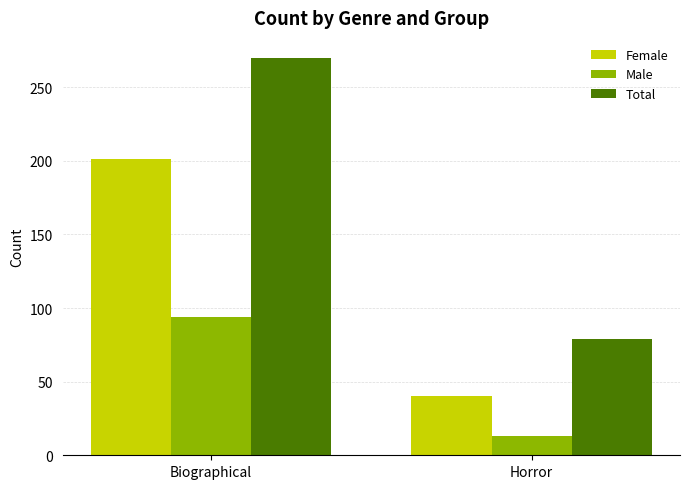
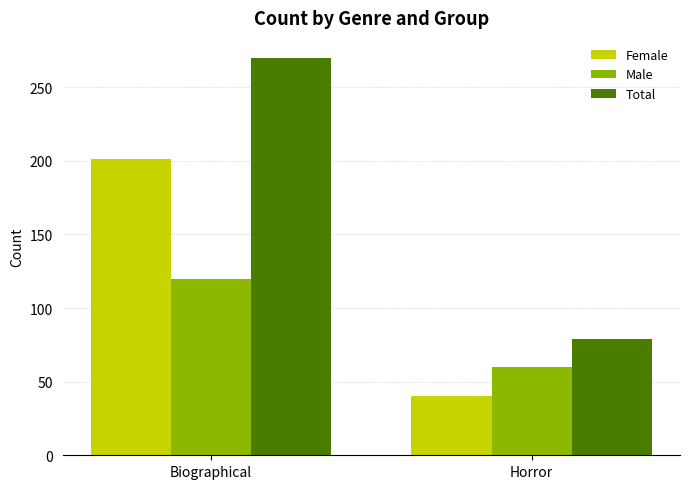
Male, Biographical: 94 -> 120
Male, Horror: 13 -> 60
